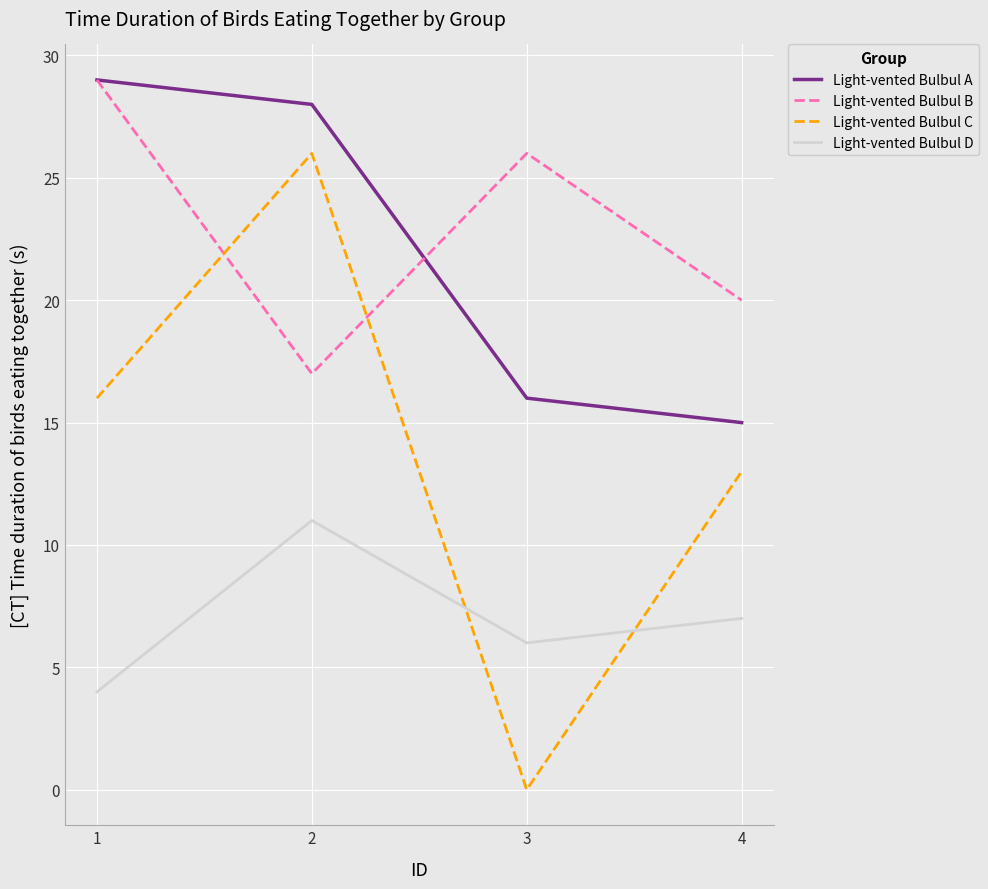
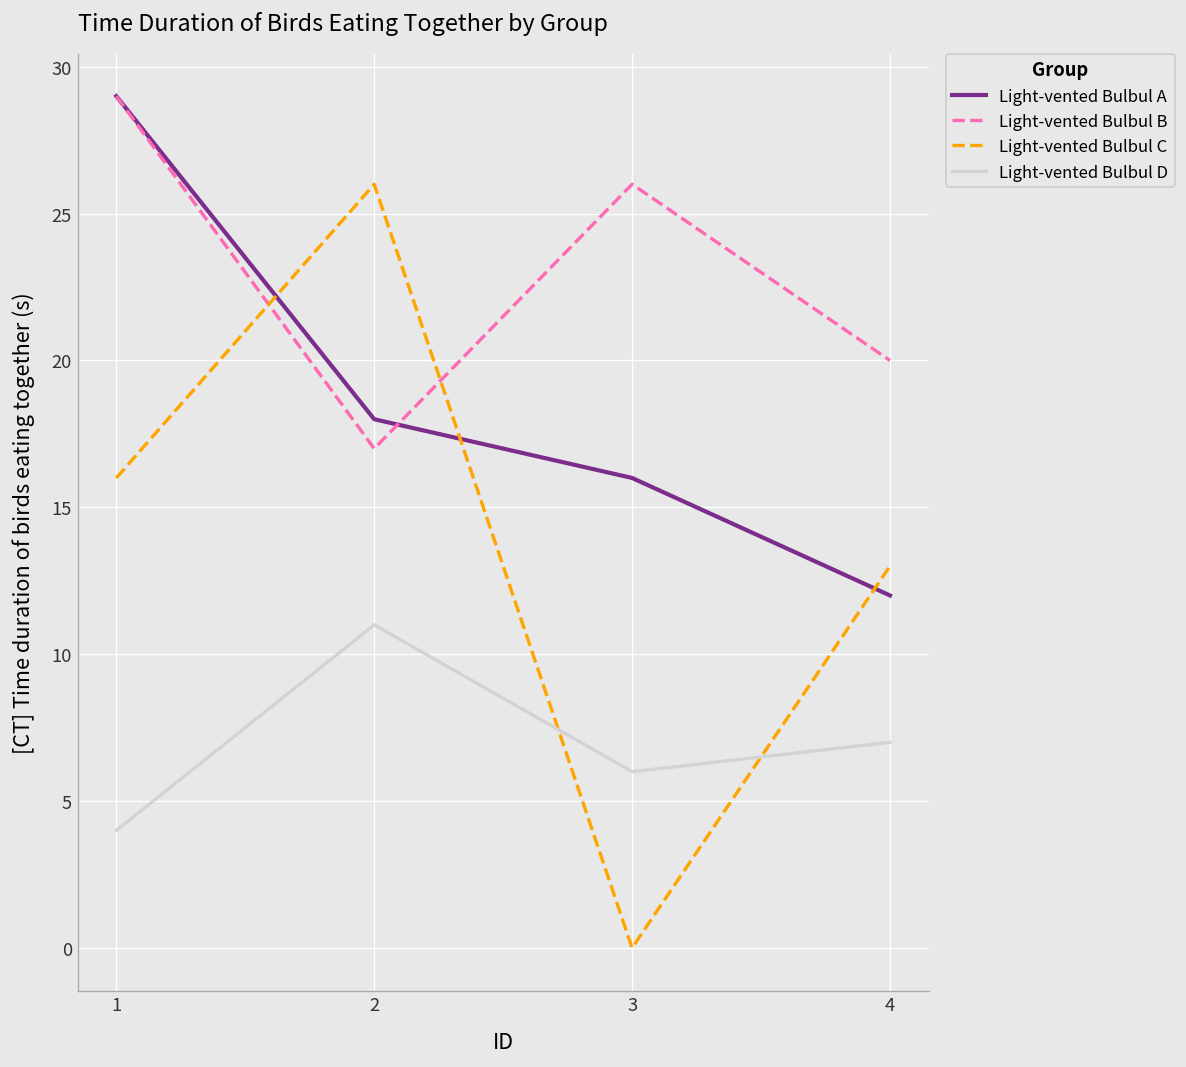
Light-vented Bulbul A, 2: 28 -> 18
Light-vented Bulbul A, 4: 15 -> 12
